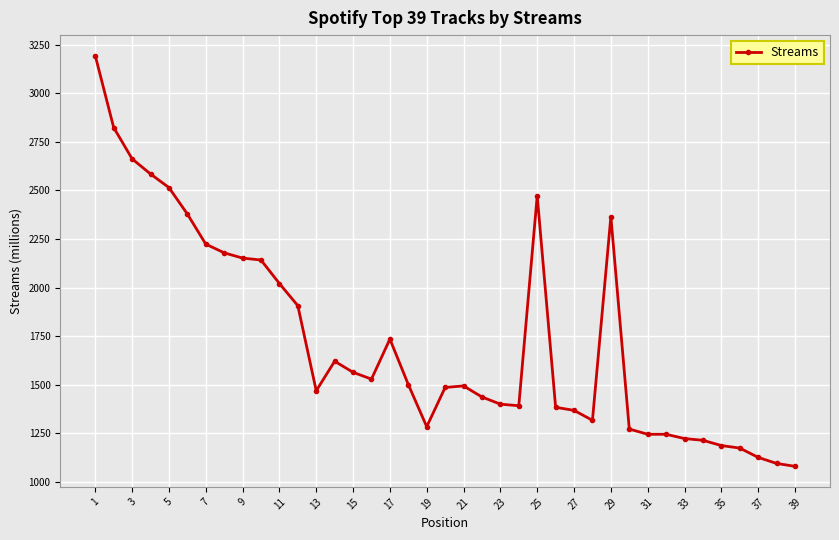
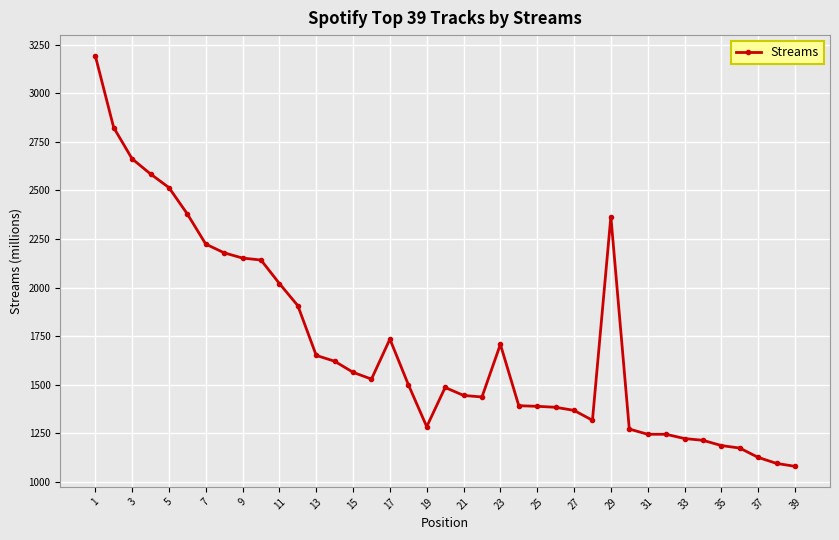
13: 1470 -> 1650
21: 1490 -> 1450
23: 1400 -> 1710
25: 2470 -> 1390
